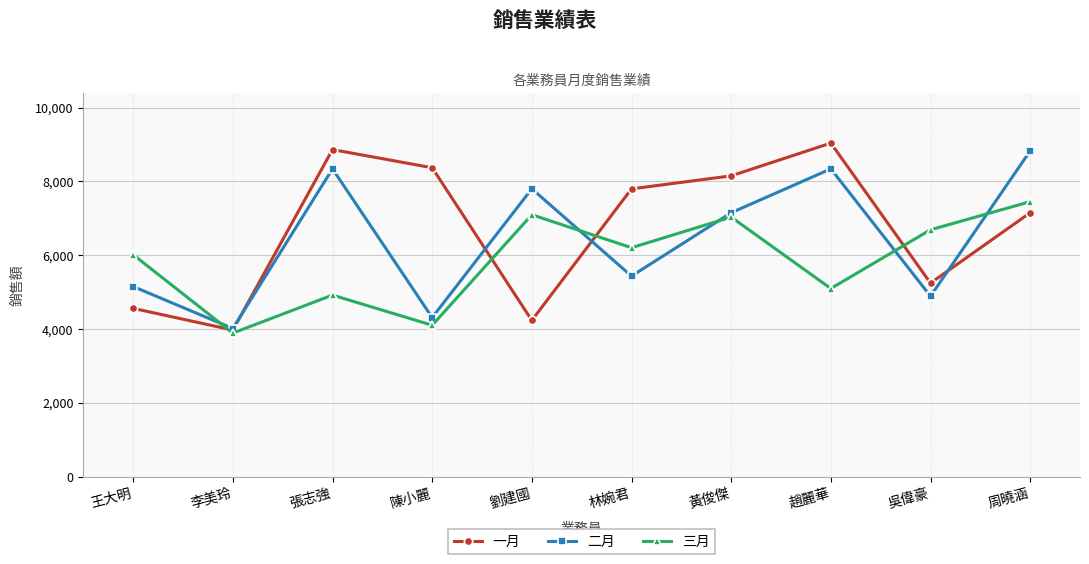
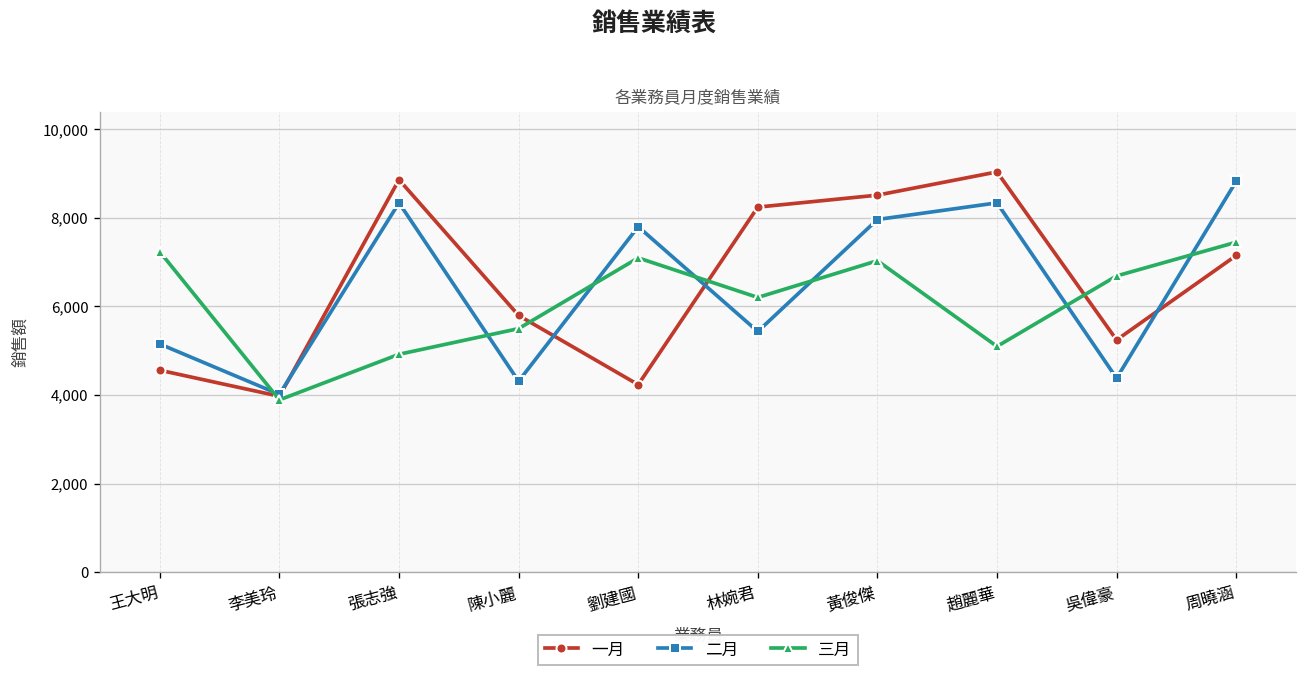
三月, 王大明: 6,000 -> 7,200
一月, 陳小麗: 8,400 -> 5,800
三月, 陳小麗: 4,100 -> 5,500
一月, 林婉君: 7,800 -> 8,200
一月, 黃俊傑: 8,200 -> 8,500
二月, 黃俊傑: 7,200 -> 8,000
二月, 吳偉豪: 4,900 -> 4,400
